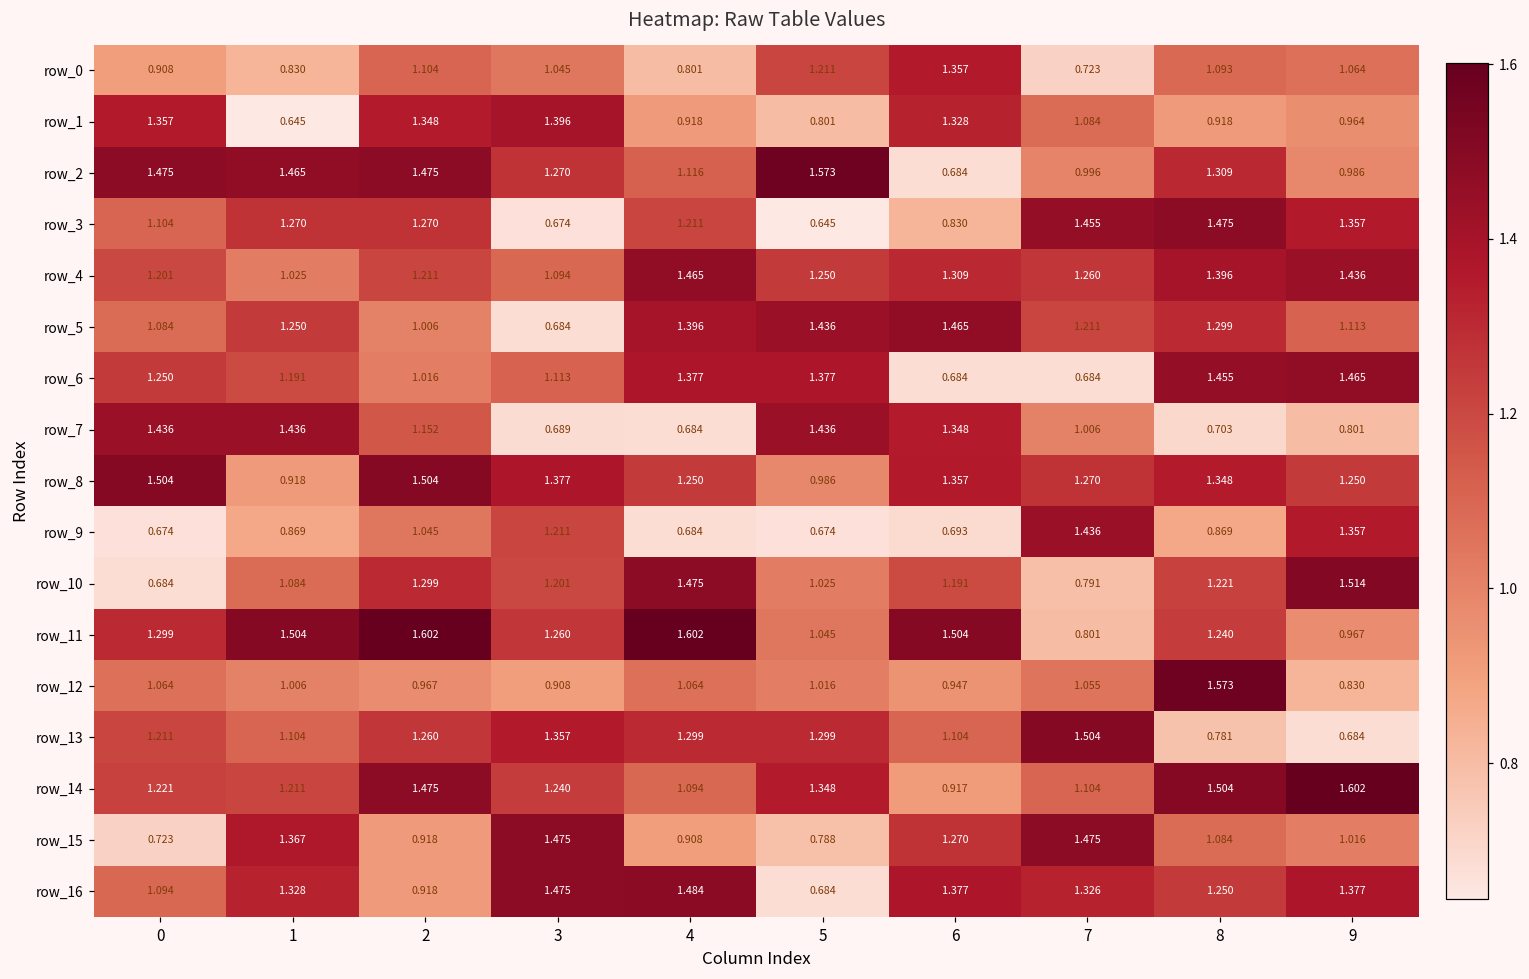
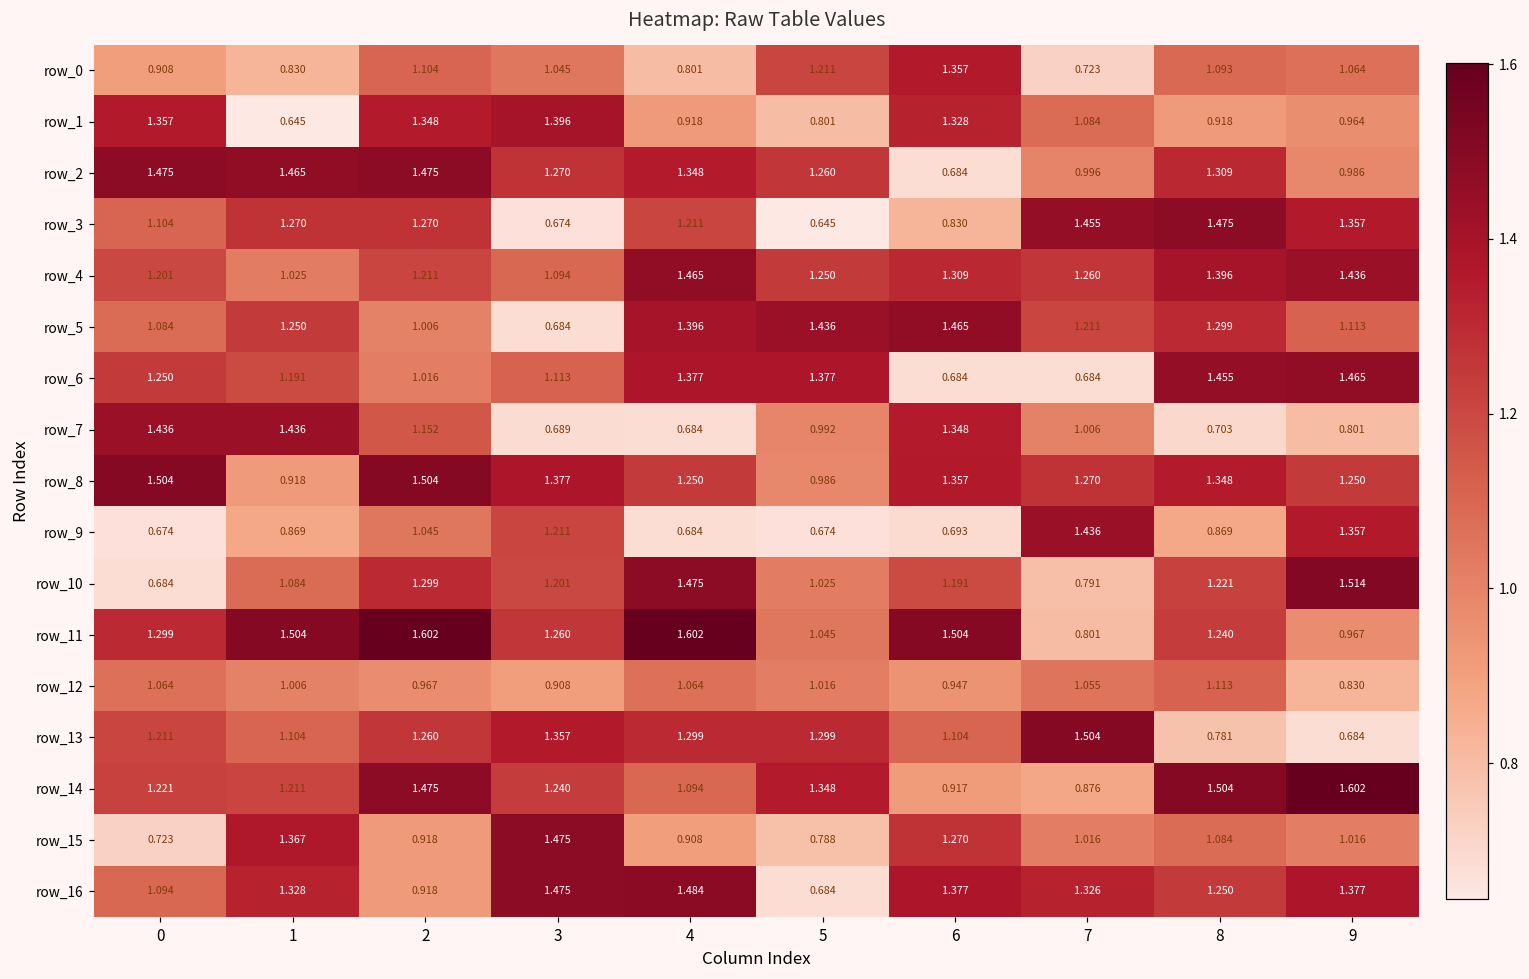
row_2, 4: 1.116 -> 1.348
row_2, 5: 1.573 -> 1.260
row_7, 5: 1.436 -> 0.992
row_12, 8: 1.573 -> 1.113
row_14, 7: 1.104 -> 0.876
row_15, 7: 1.475 -> 1.016
